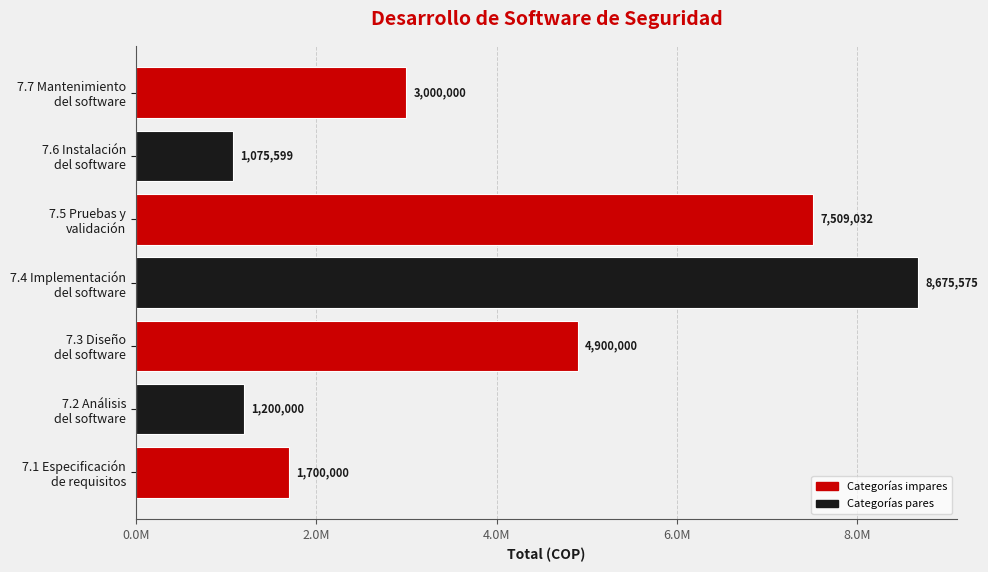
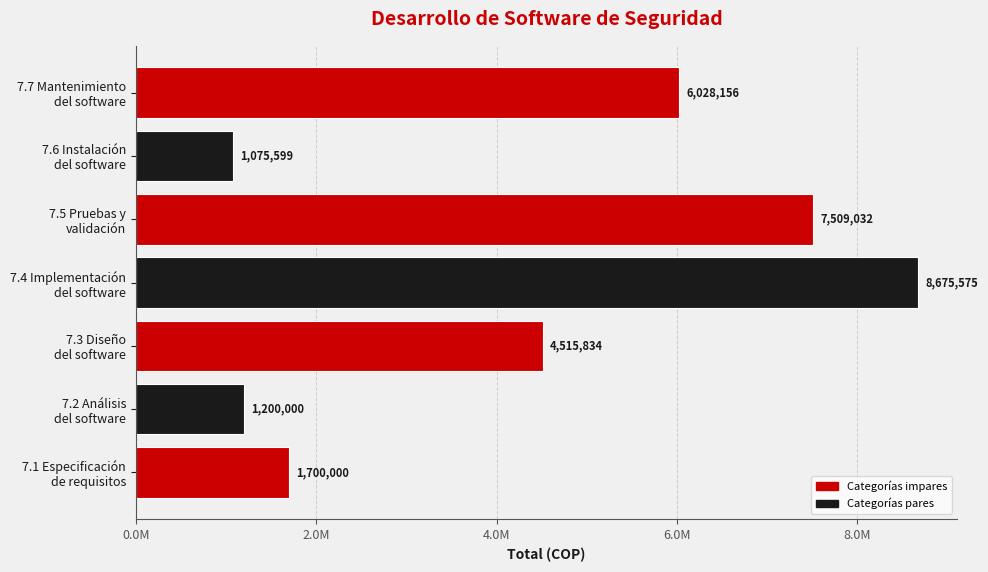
7.7 Mantenimiento del software: 3,000,000 -> 6,028,156
7.3 Diseño del software: 4,900,000 -> 4,515,834
